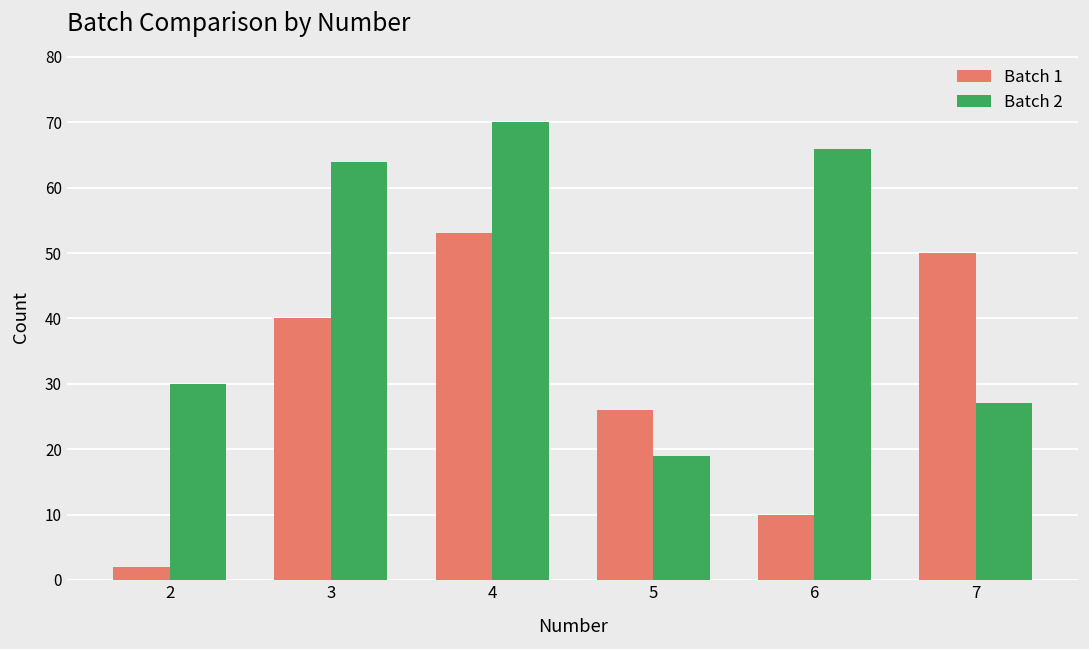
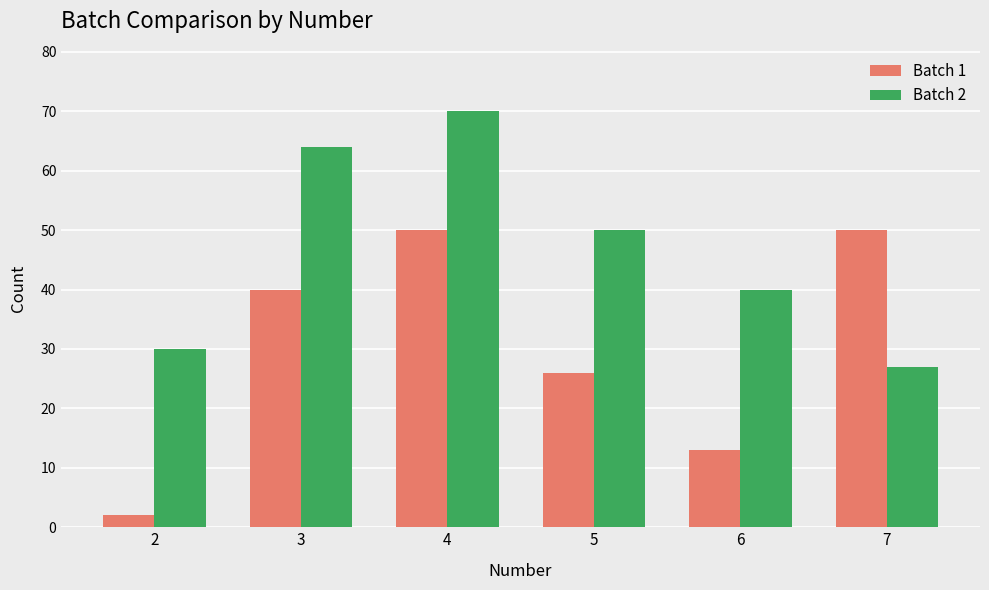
Batch 1, 4: 53 -> 50
Batch 2, 5: 19 -> 50
Batch 1, 6: 10 -> 13
Batch 2, 6: 66 -> 40
